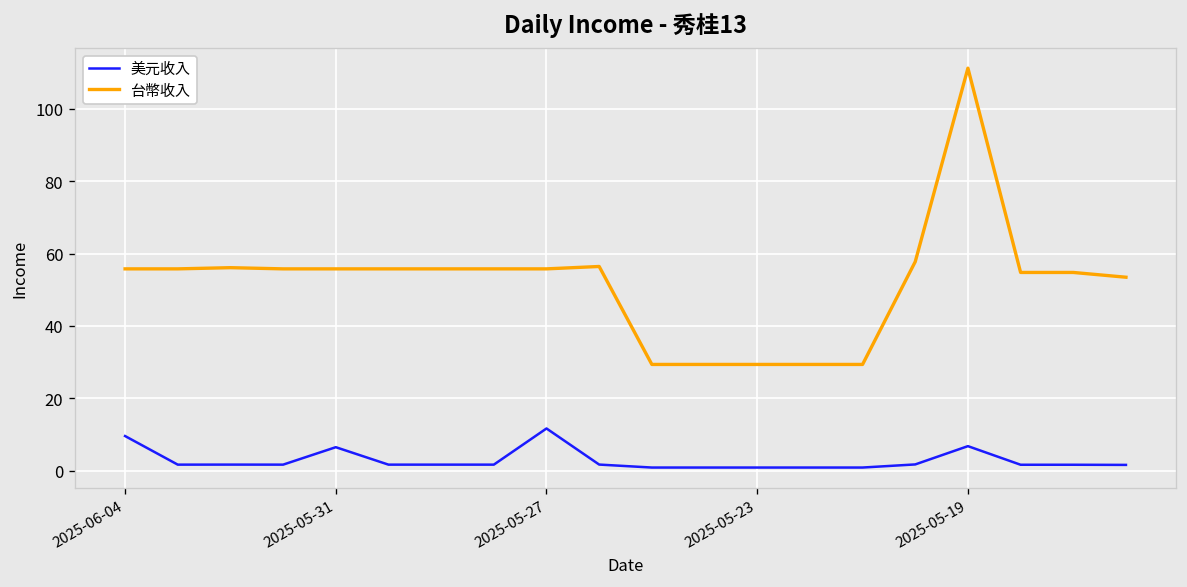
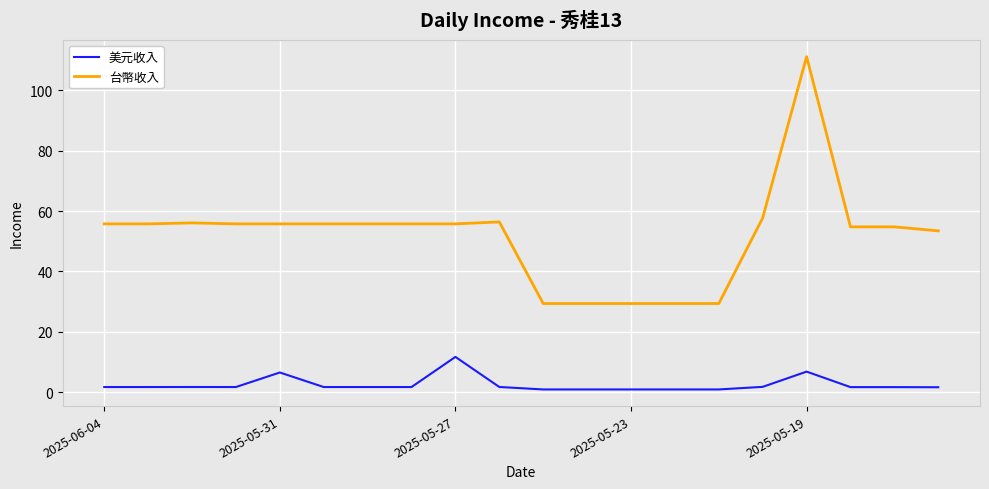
美元收入, 2025-06-04: 10 -> 2
